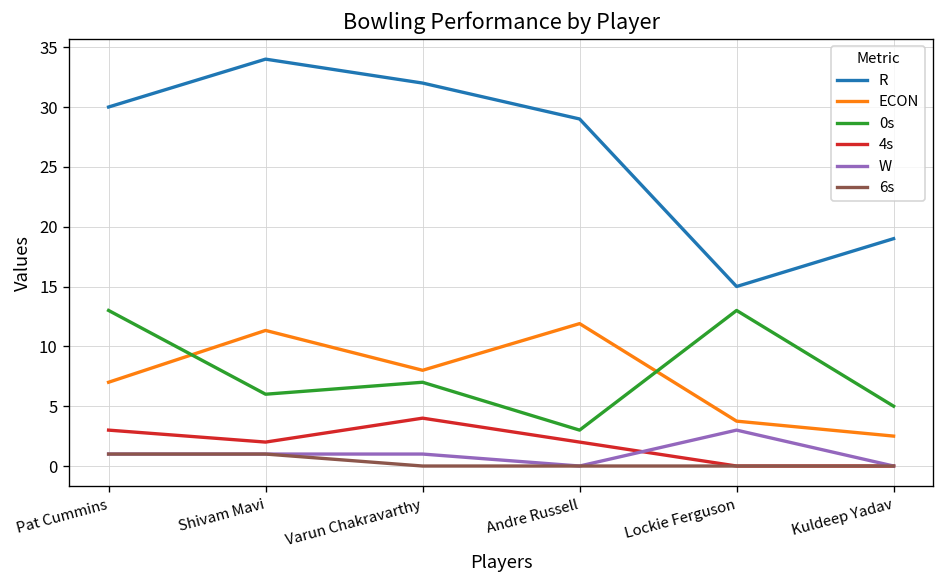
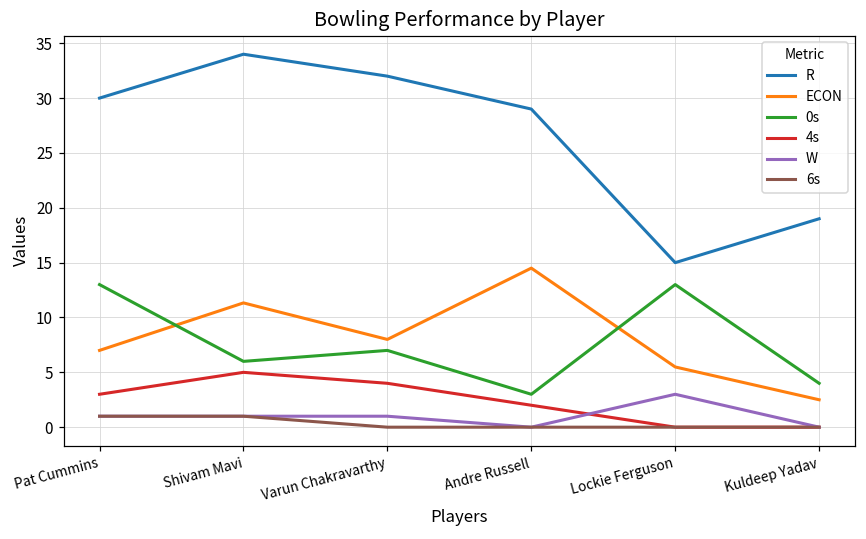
4s, Shivam Mavi: 2 -> 5
ECON, Andre Russell: 12 -> 15
ECON, Lockie Ferguson: 4 -> 5
0s, Kuldeep Yadav: 5 -> 4
